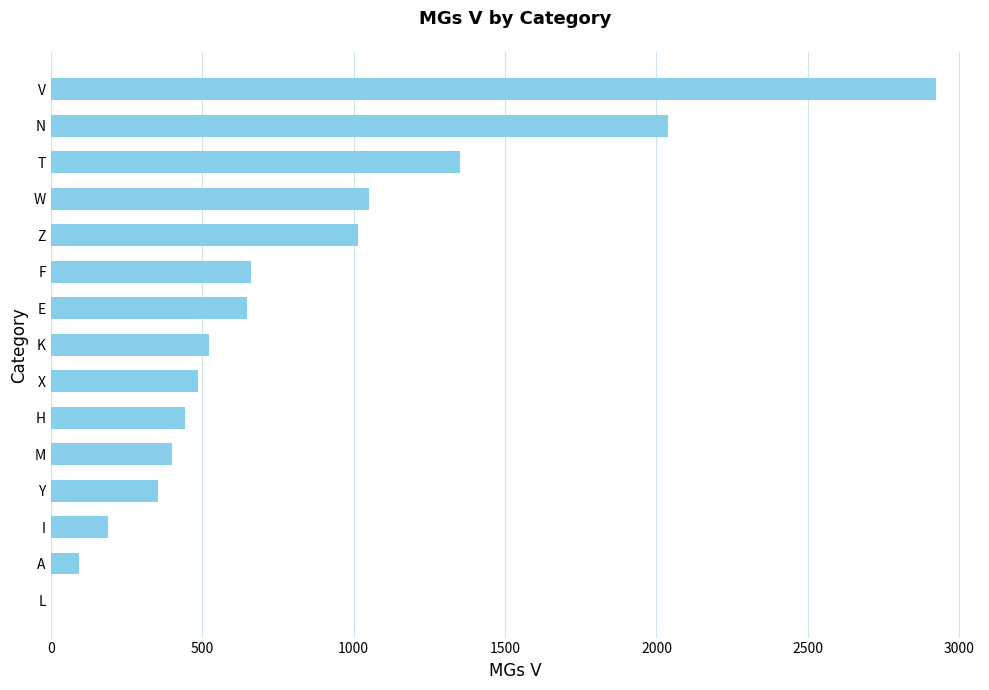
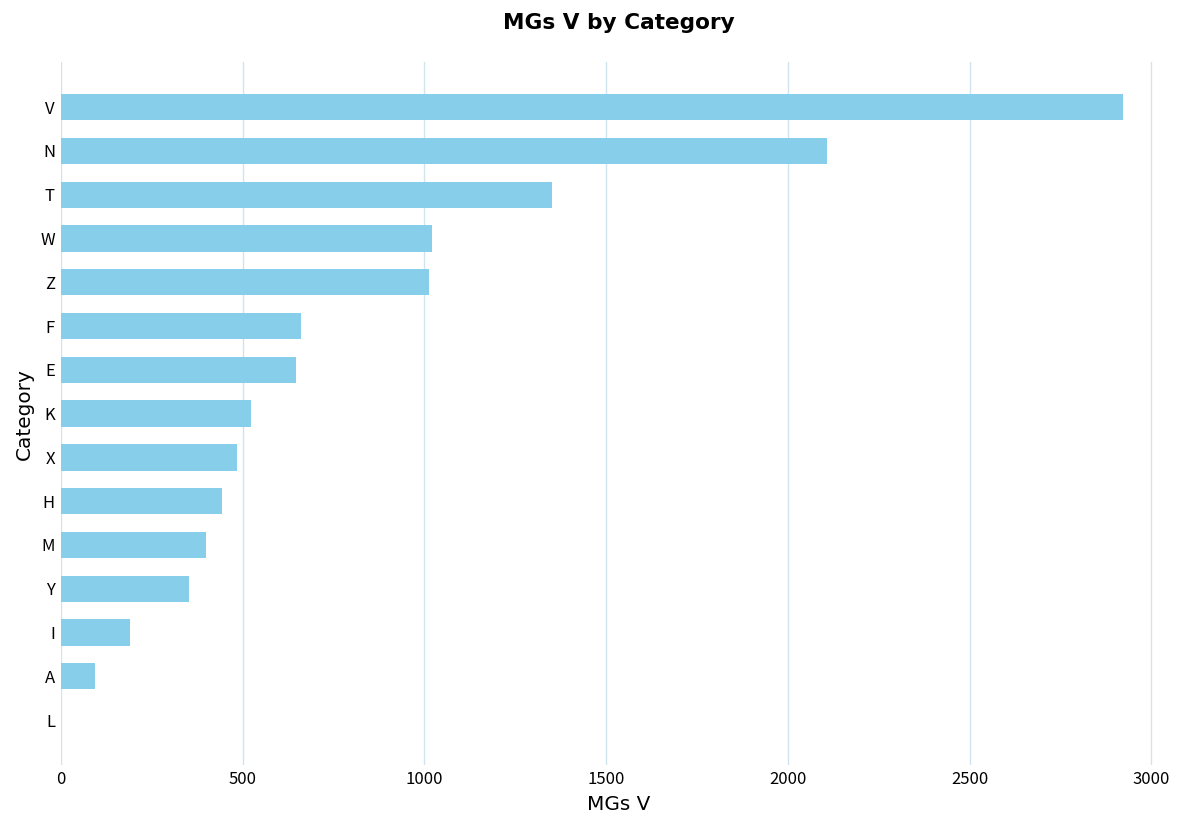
N: 2040 -> 2110
W: 1050 -> 1020
